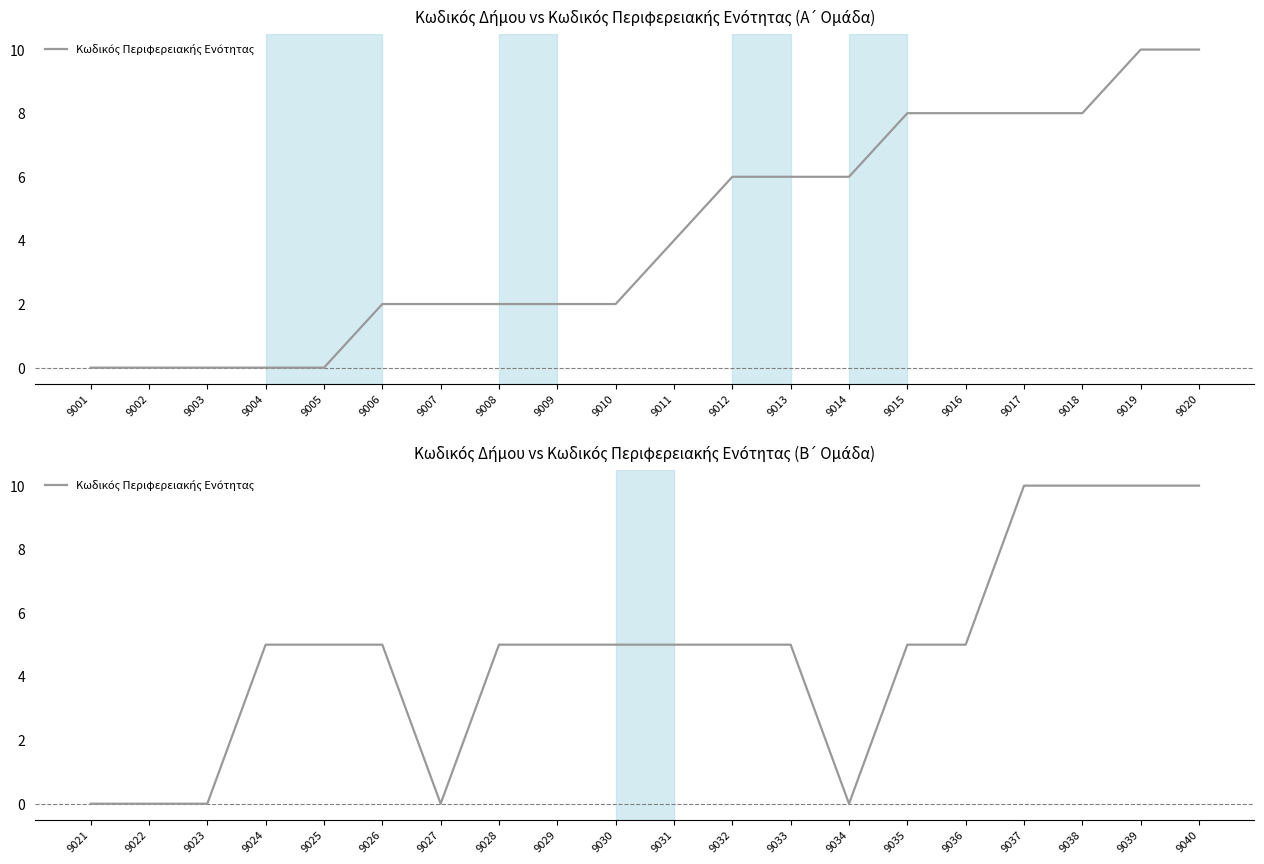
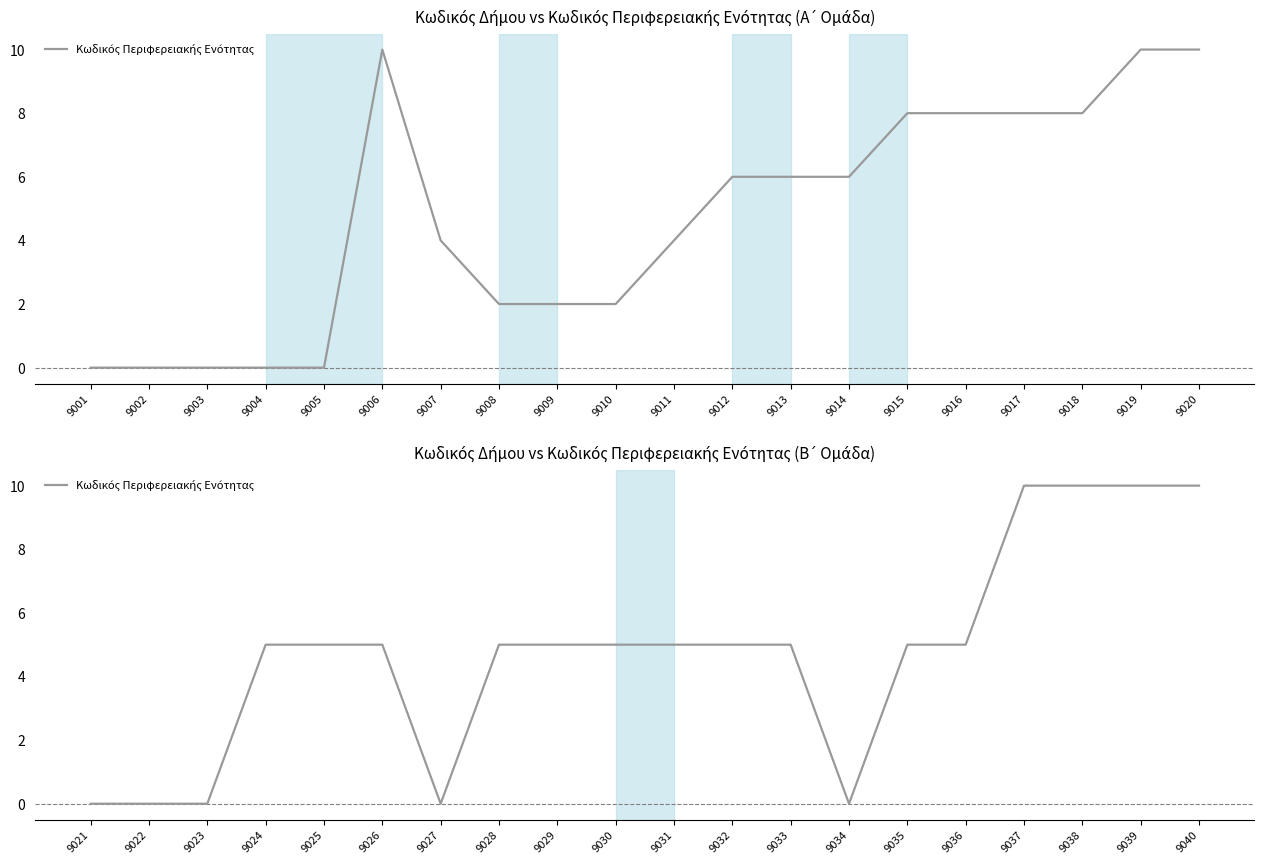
Κωδικός Δήμου vs Κωδικός Περιφερειακής Ενότητας (Α΄ Ομάδα), 9006: 2.0 -> 10.0
Κωδικός Δήμου vs Κωδικός Περιφερειακής Ενότητας (Α΄ Ομάδα), 9007: 2.0 -> 4.0
